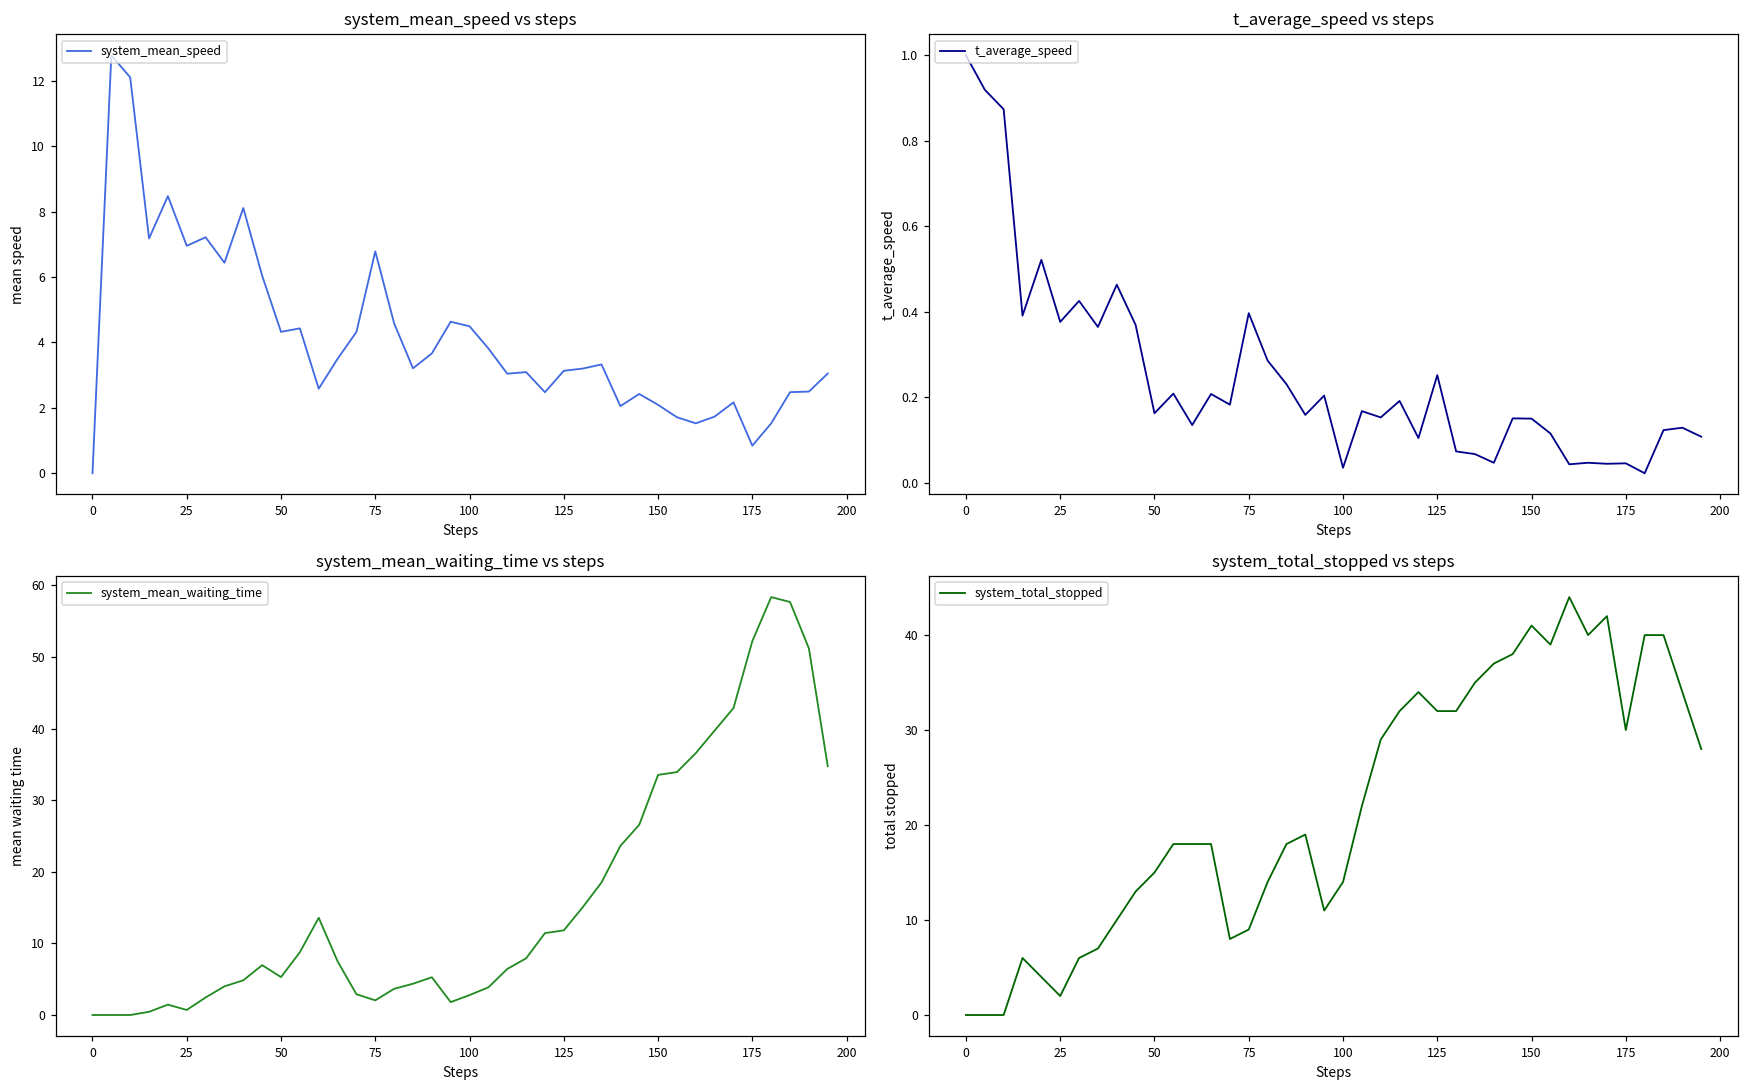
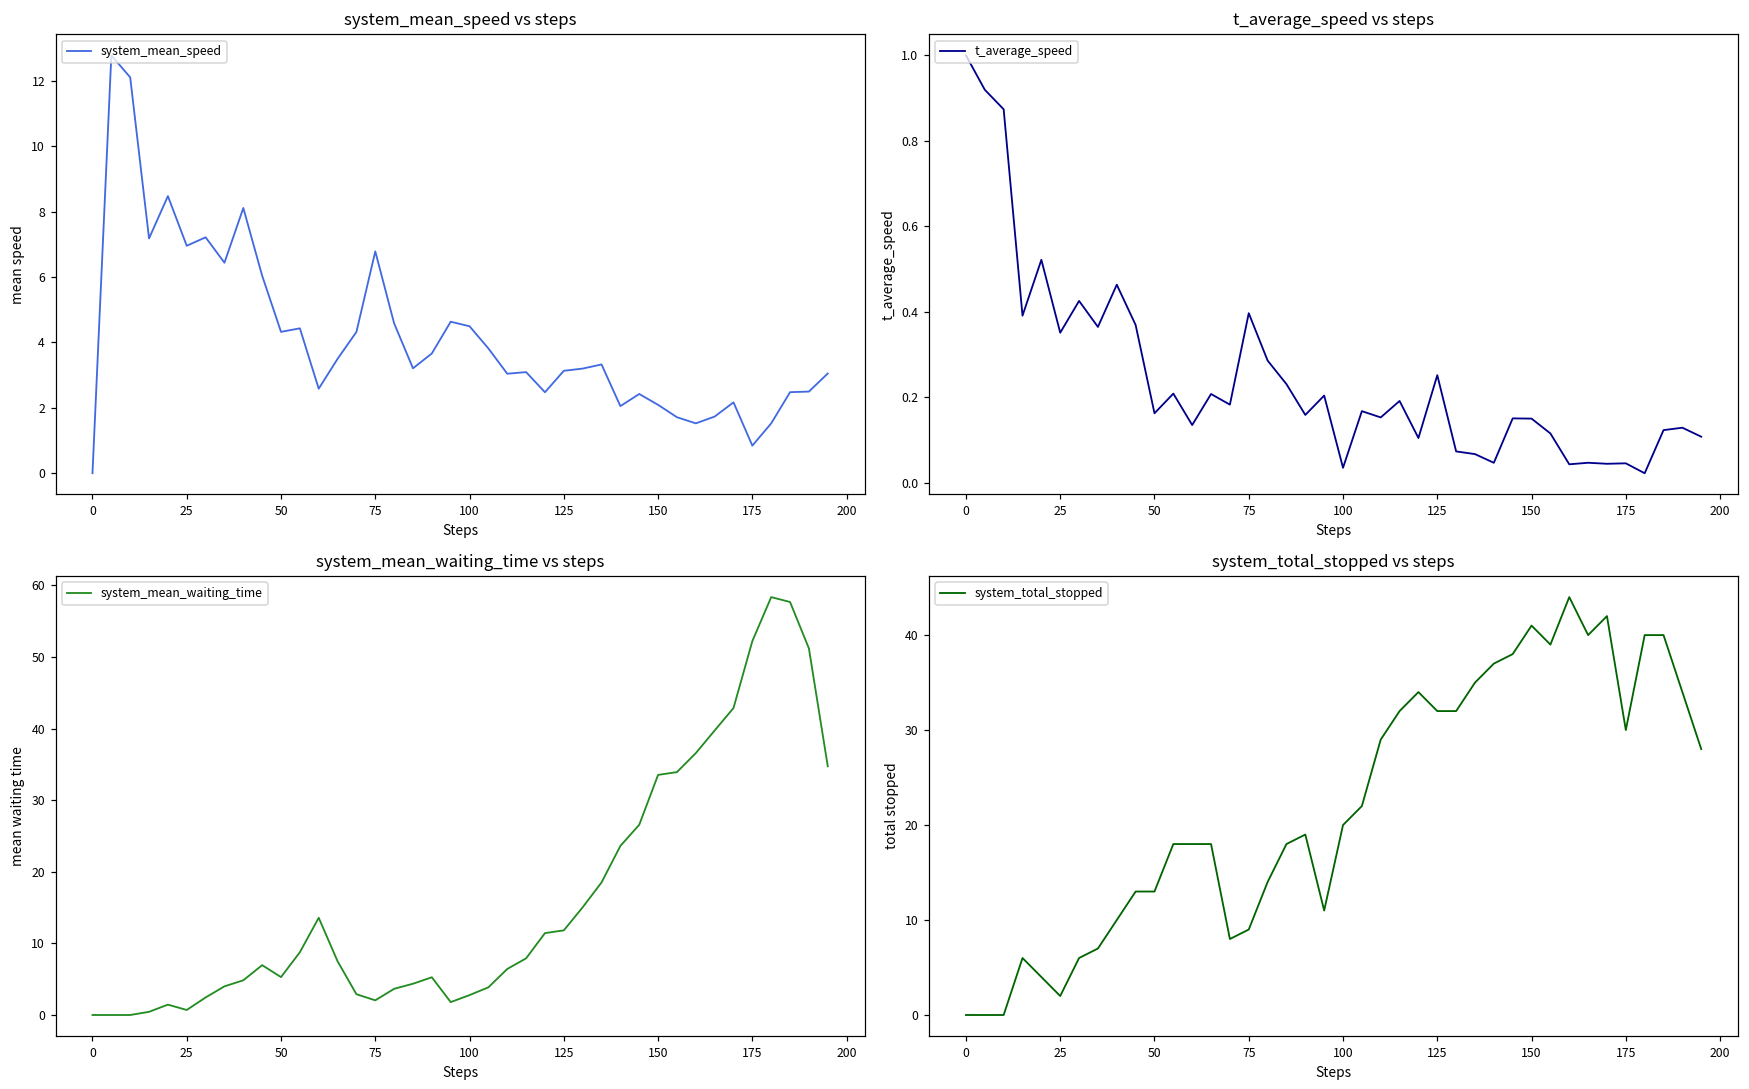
t_average_speed vs steps, 25: 0.38 -> 0.35
system_total_stopped vs steps, 50: 15 -> 13
system_total_stopped vs steps, 100: 14 -> 20
